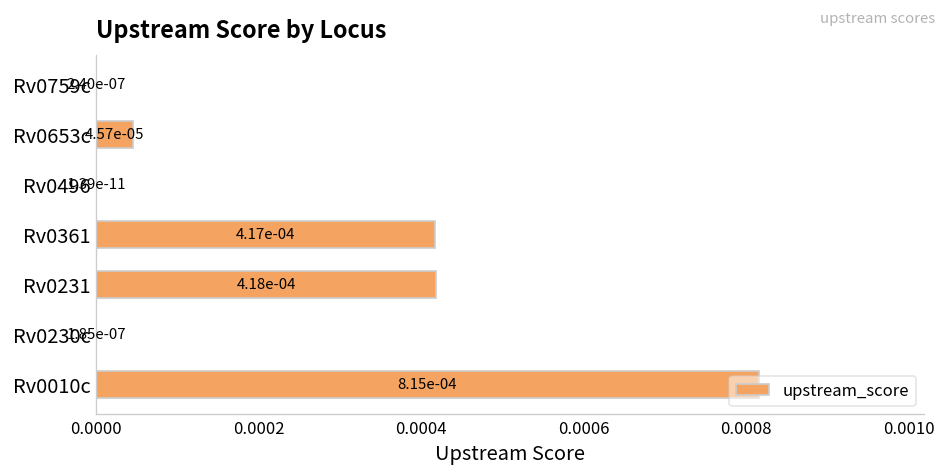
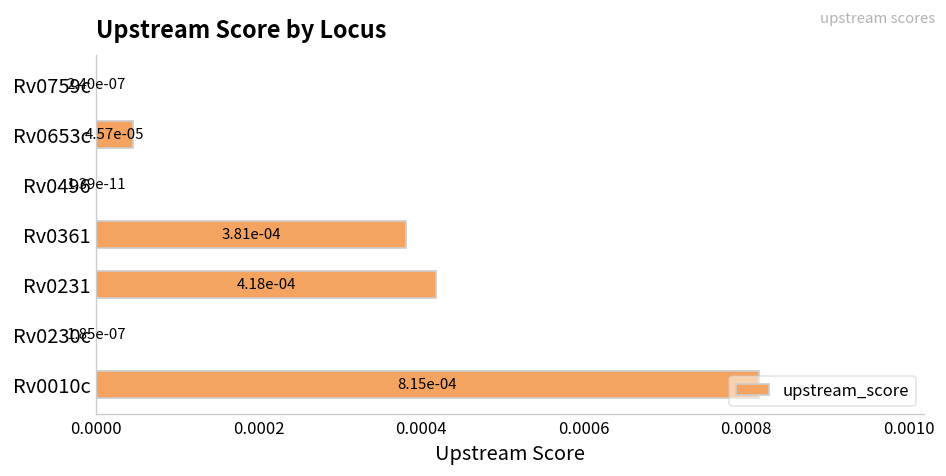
Rv0361: 4.17e-04 -> 3.81e-04
